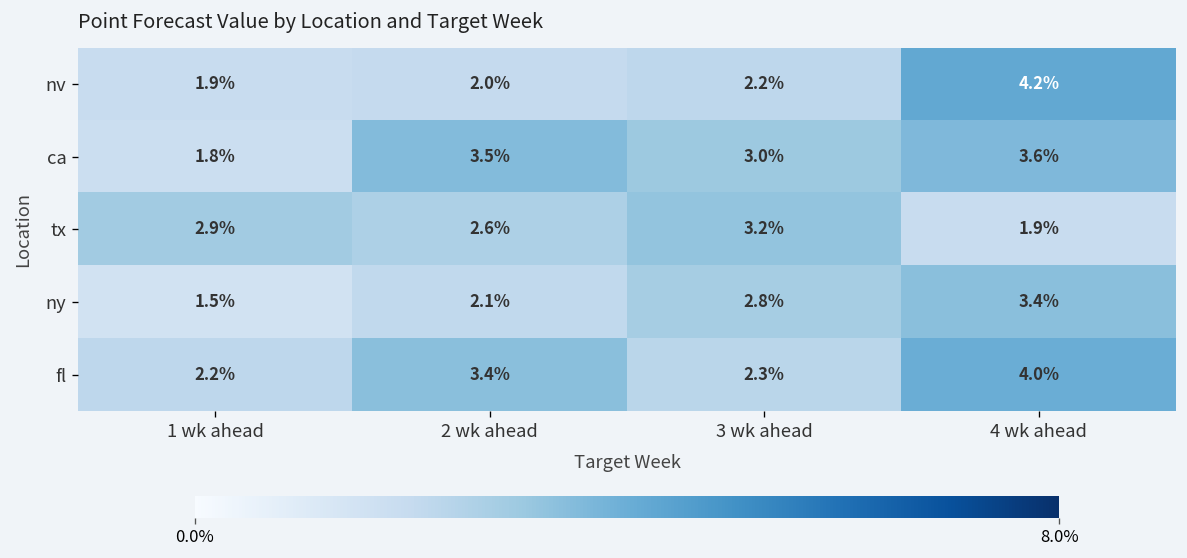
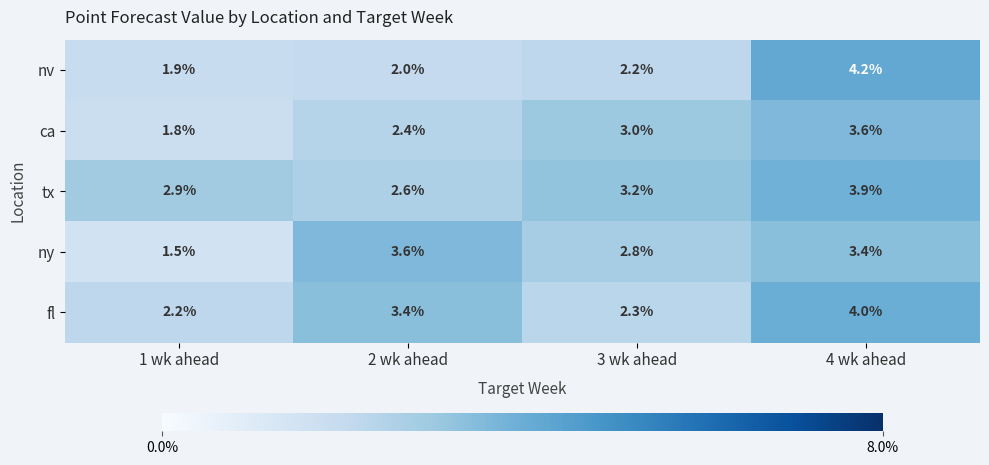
ca, 2 wk ahead: 3.5% -> 2.4%
tx, 4 wk ahead: 1.9% -> 3.9%
ny, 2 wk ahead: 2.1% -> 3.6%
